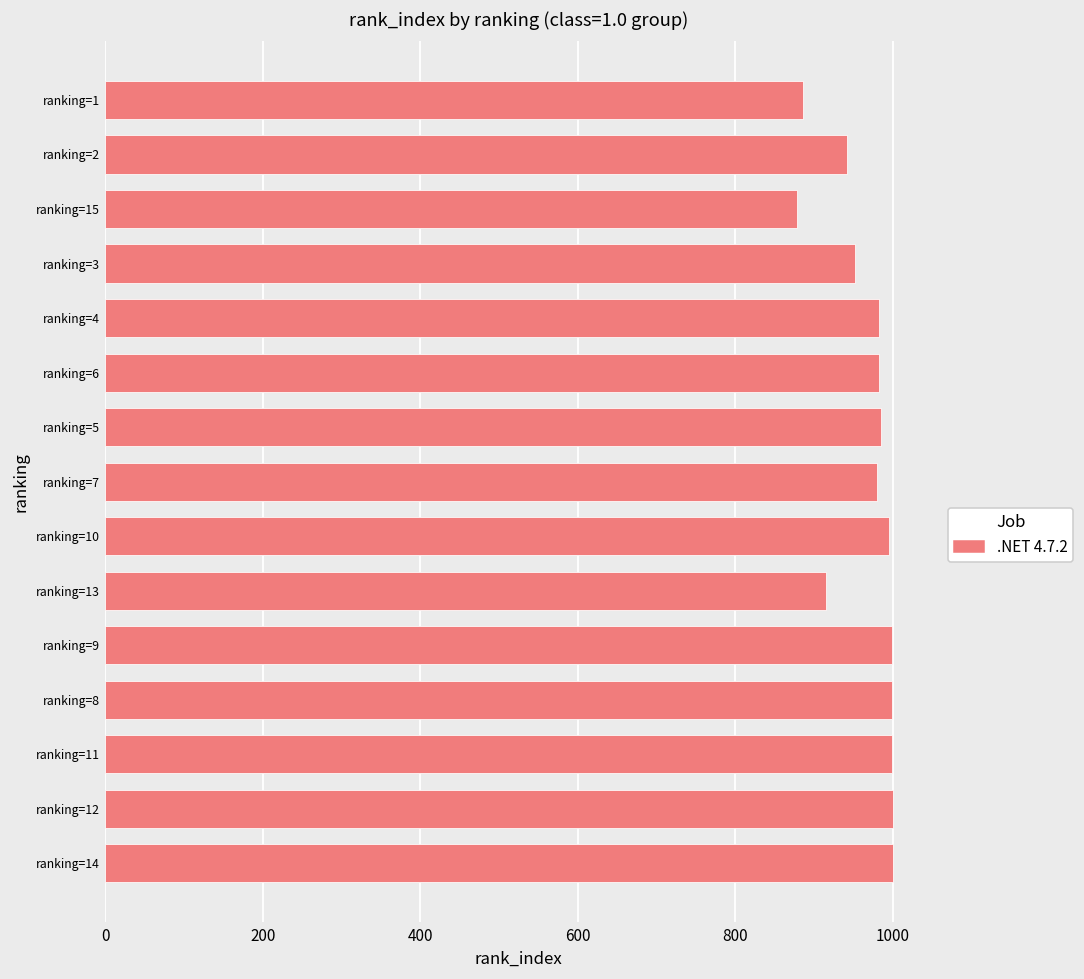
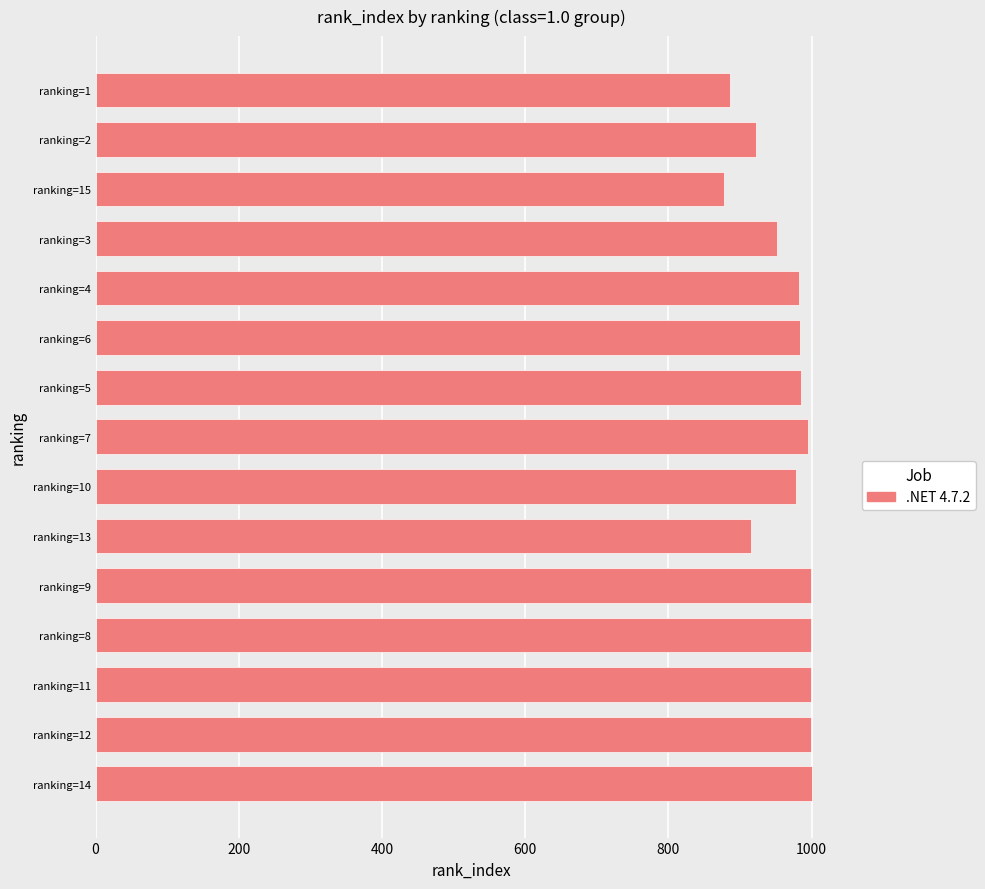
ranking=2: 940 -> 920
ranking=7: 980 -> 990
ranking=10: 990 -> 980
